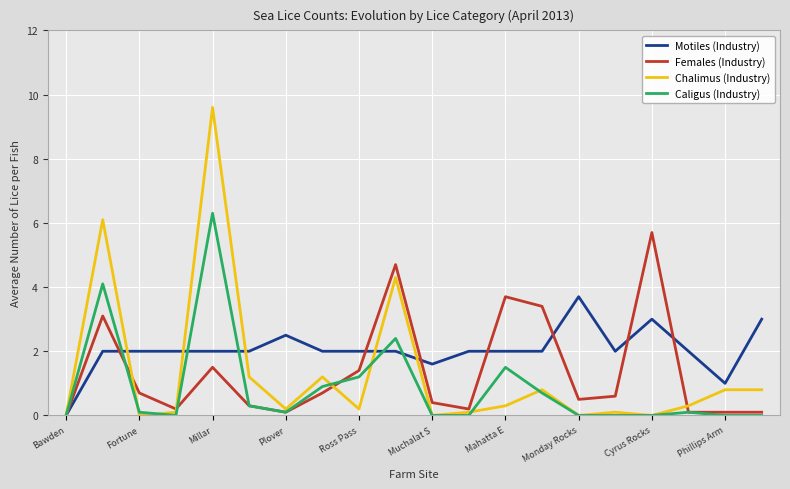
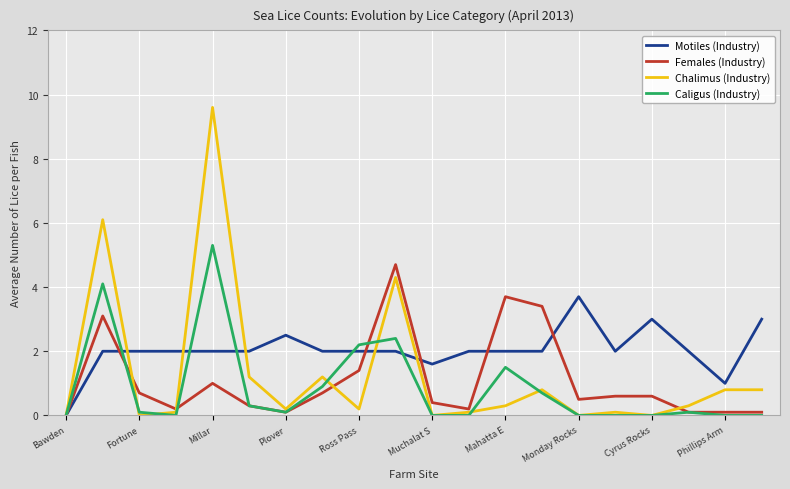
Females (Industry), Millar: 1.5 -> 1.0
Caligus (Industry), Millar: 6.3 -> 5.3
Caligus (Industry), Ross Pass: 1.2 -> 2.2
Females (Industry), Cyrus Rocks: 5.7 -> 0.6
